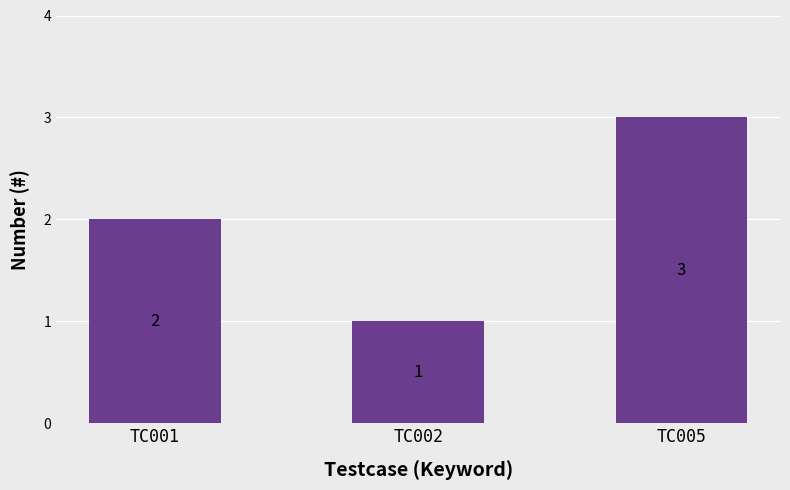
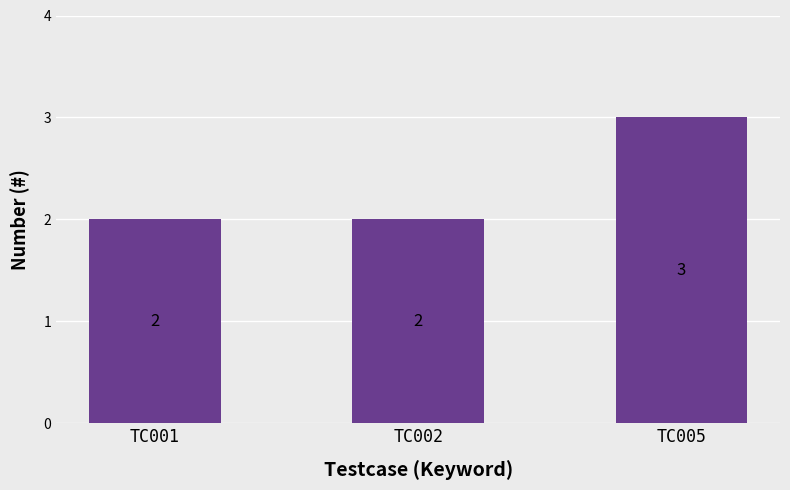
TC002: 1 -> 2
